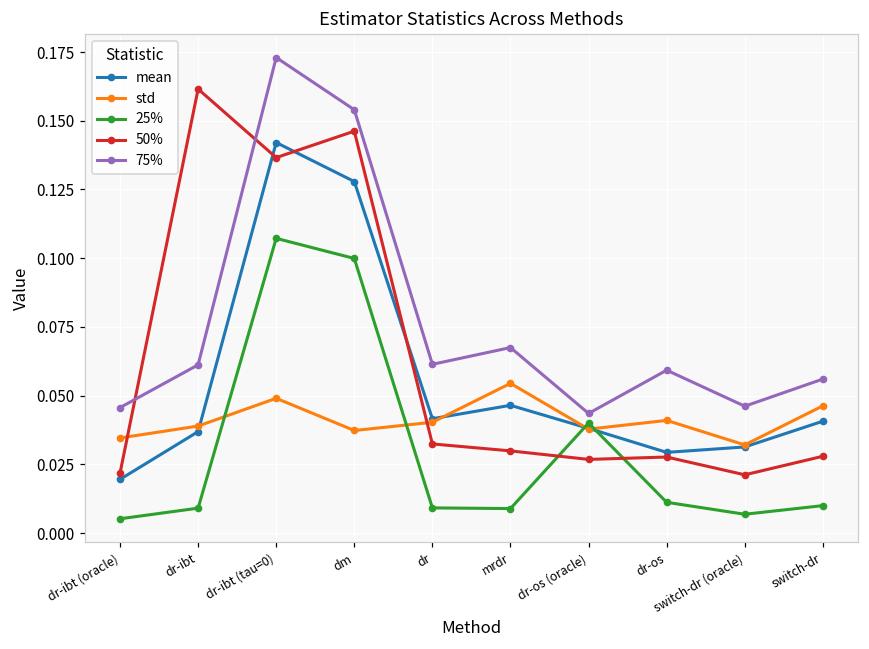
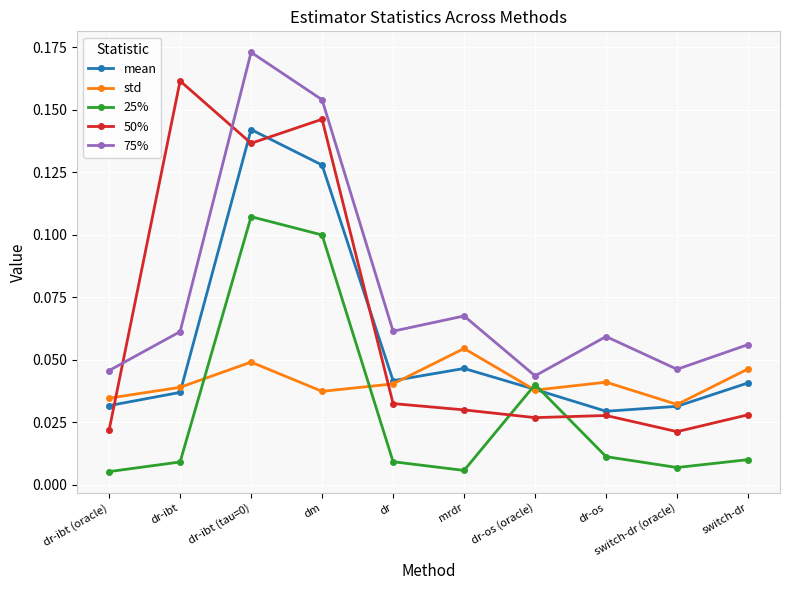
mean, dr-ibt (oracle): 0.020 -> 0.032
25%, mrdr: 0.009 -> 0.006
